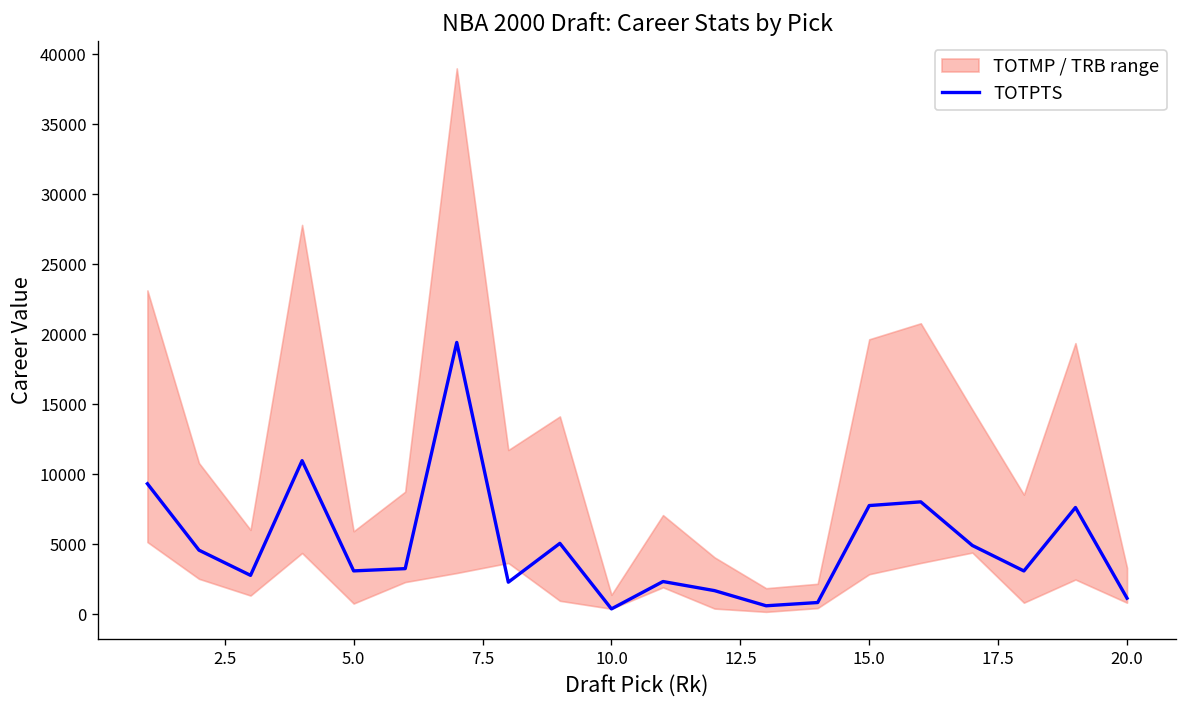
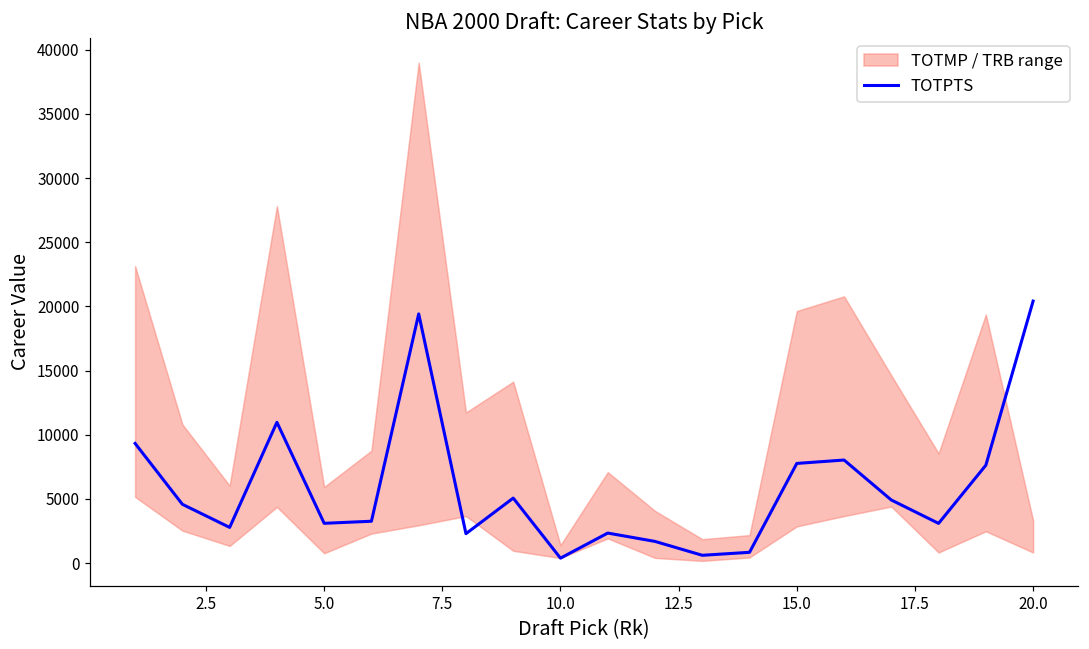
TOTPTS, 20.0: 1200 -> 20400
